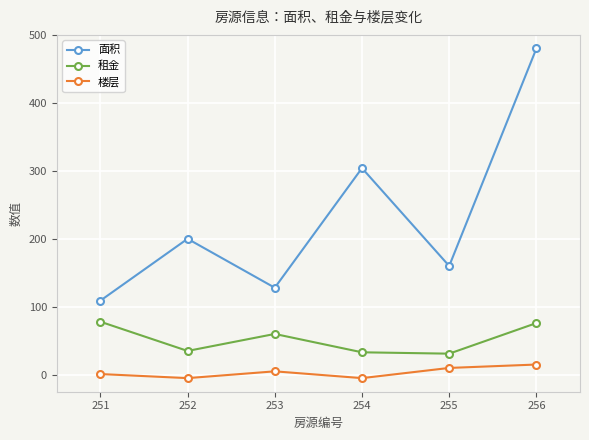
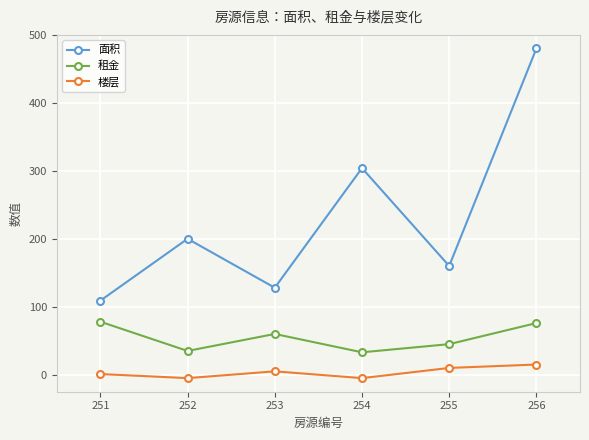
租金, 255: 30 -> 50
